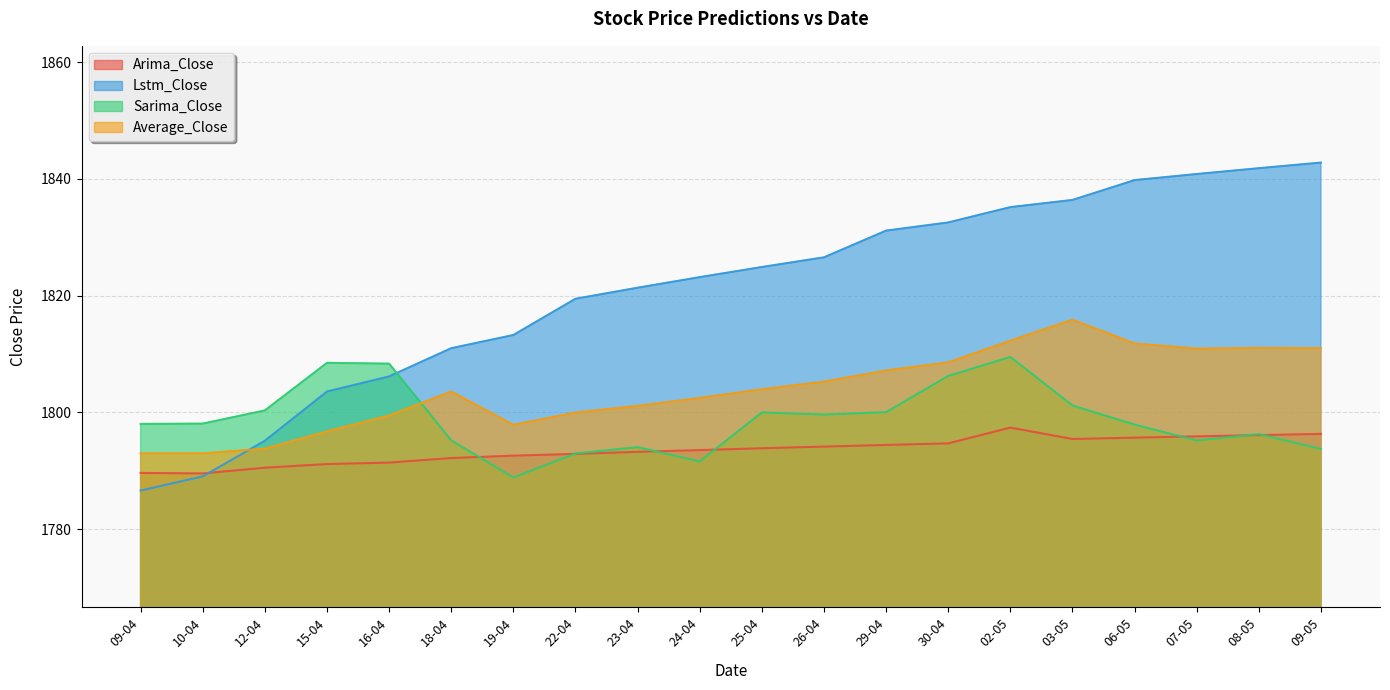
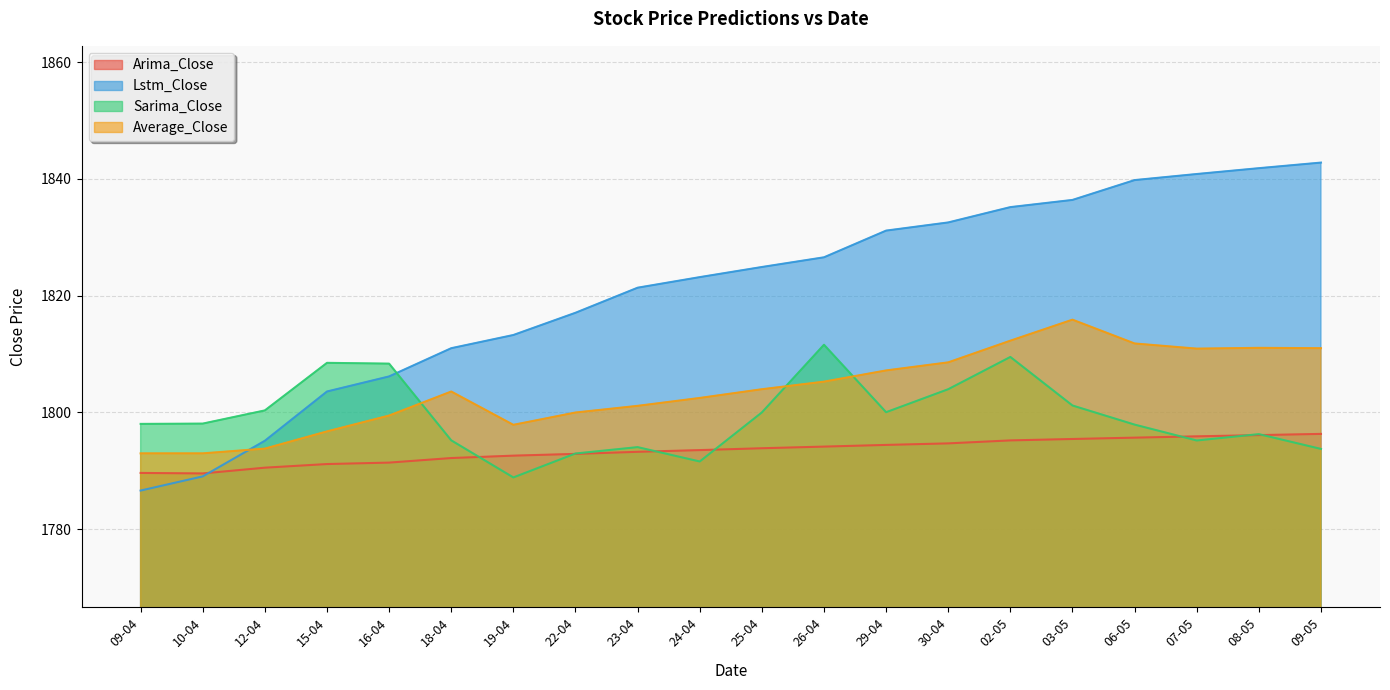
Lstm_Close, 22-04: 1819 -> 1817
Sarima_Close, 26-04: 1800 -> 1812
Sarima_Close, 30-04: 1806 -> 1804
Arima_Close, 02-05: 1797 -> 1795
